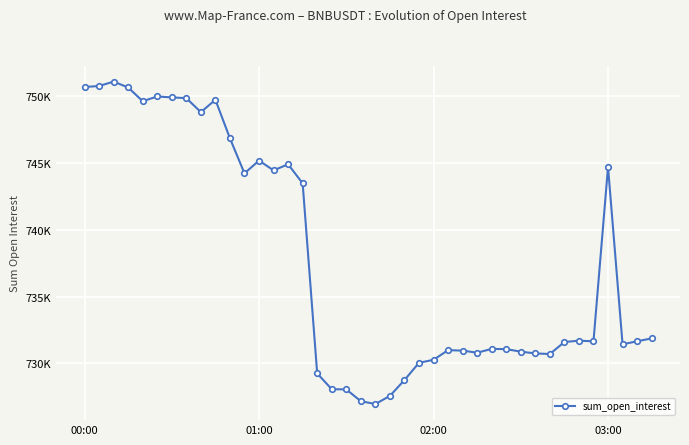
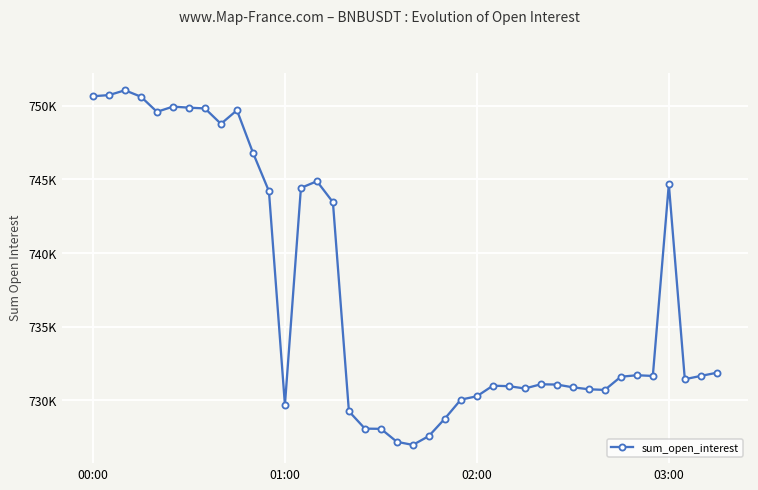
01:00: 745100 -> 729700
